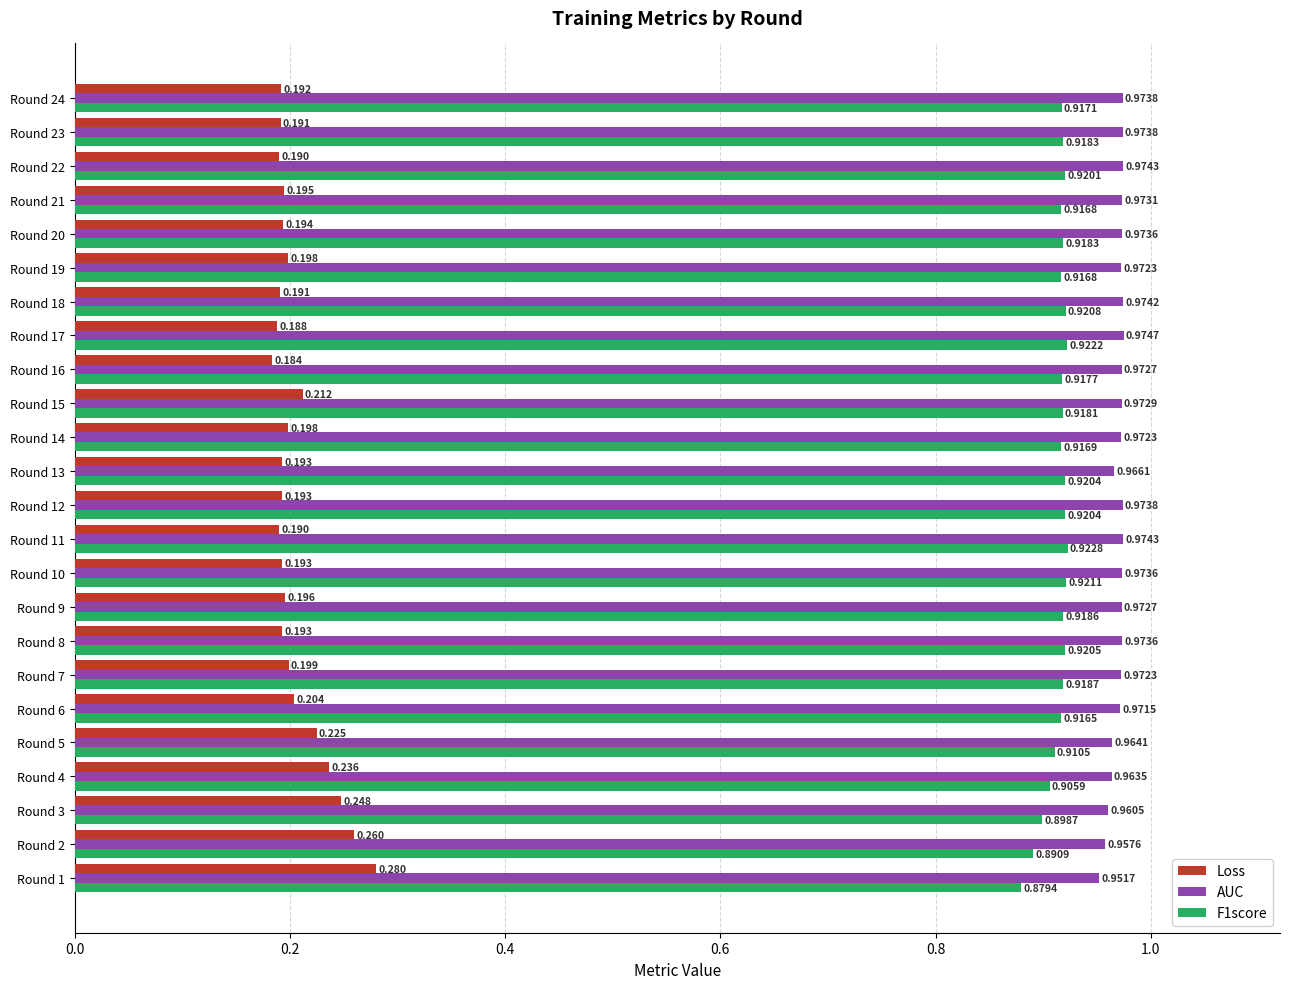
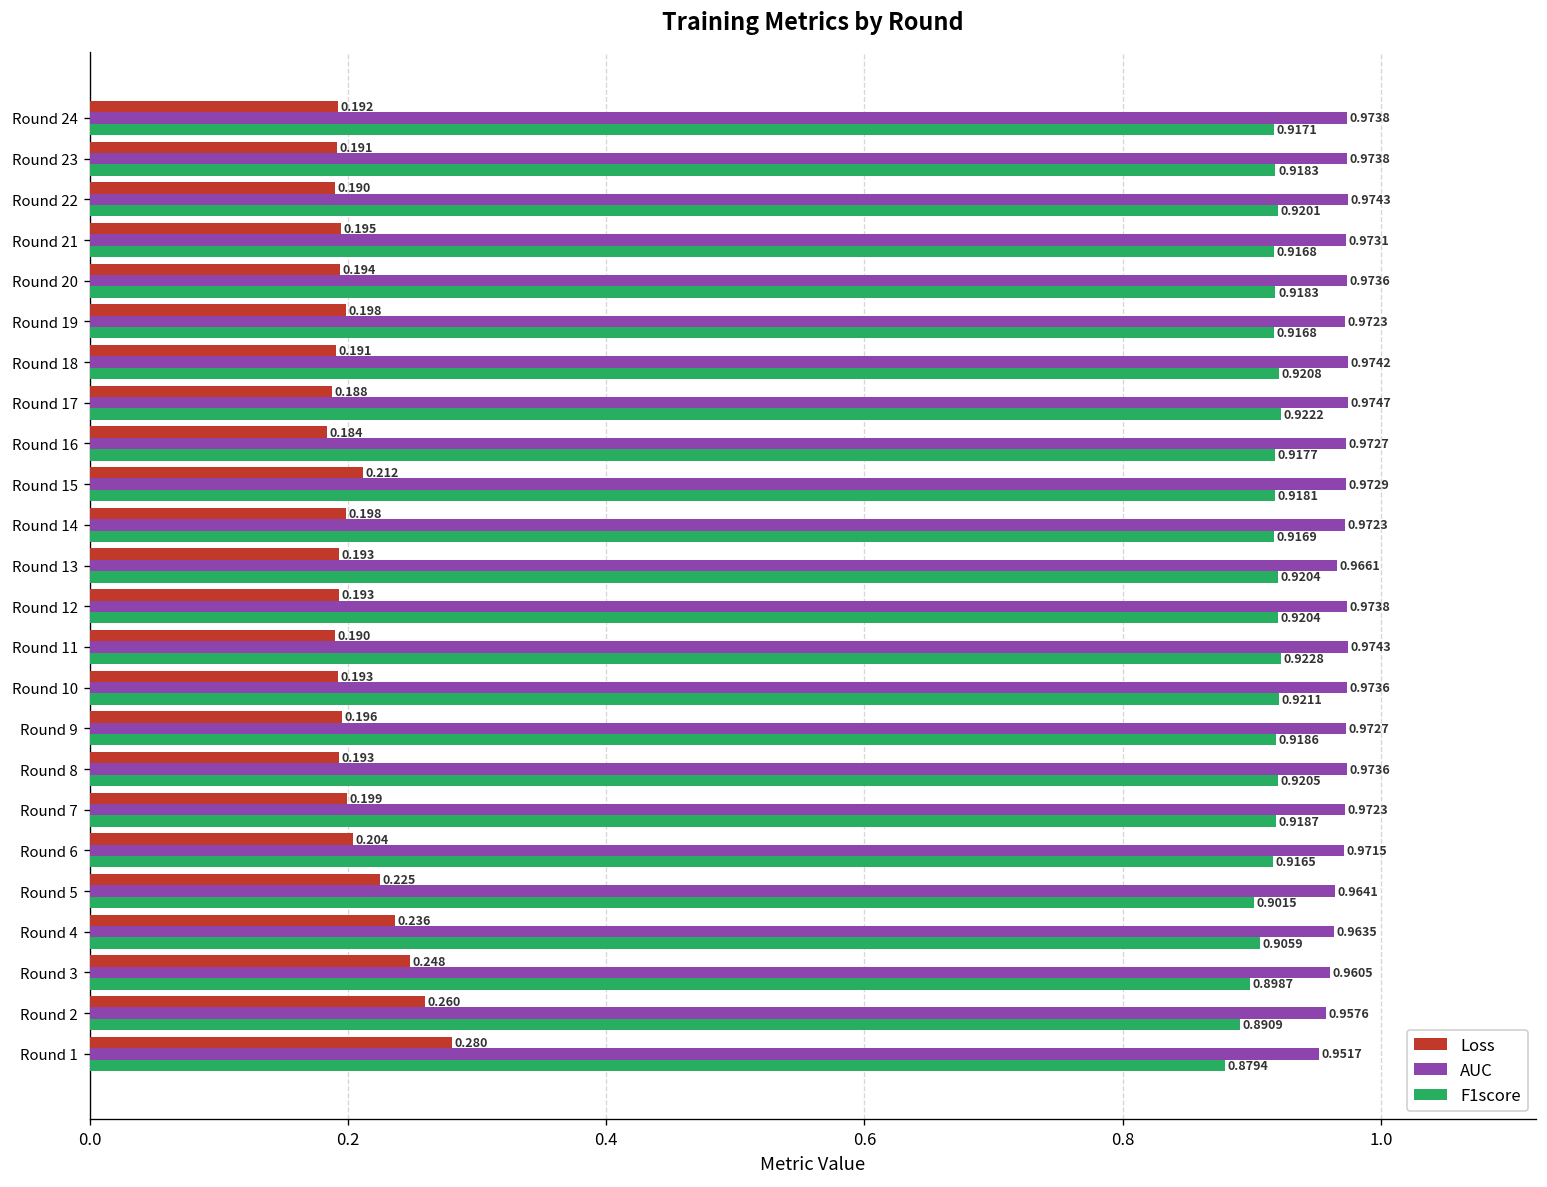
F1score, Round 5: 0.9105 -> 0.9015
